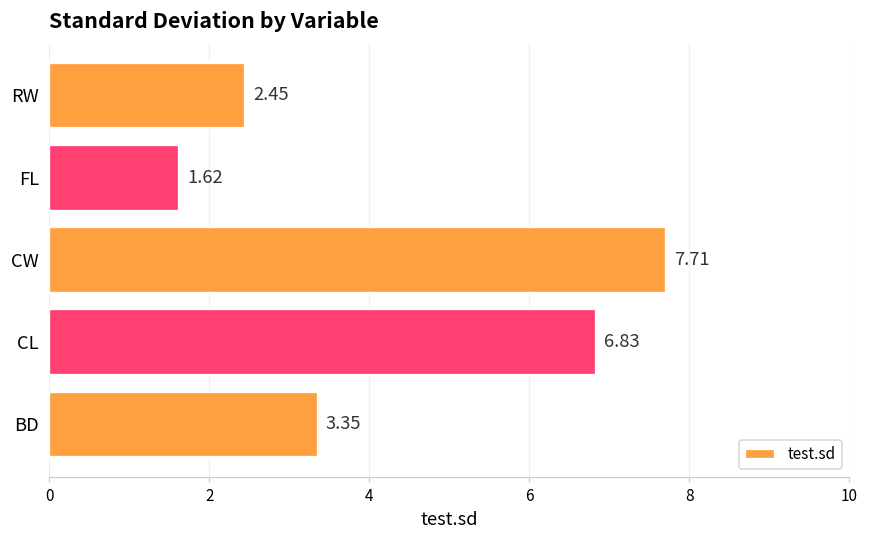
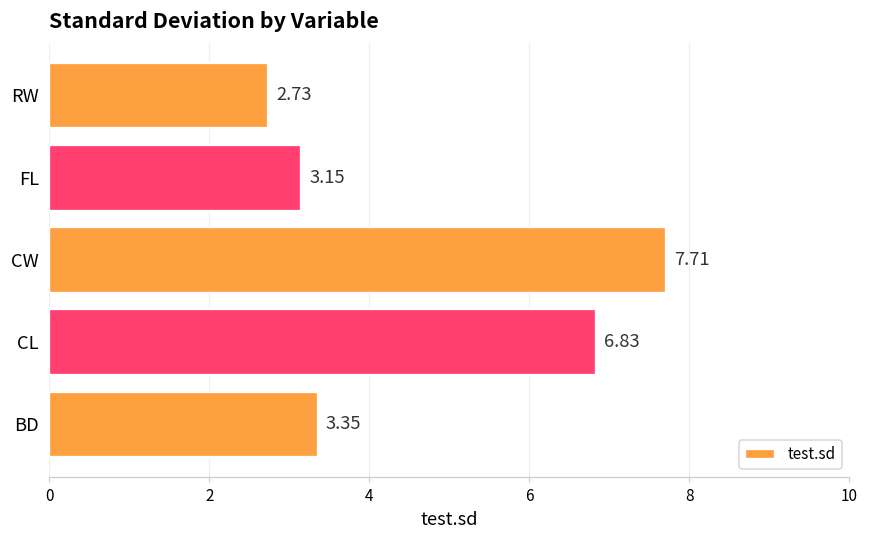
RW: 2.45 -> 2.73
FL: 1.62 -> 3.15
